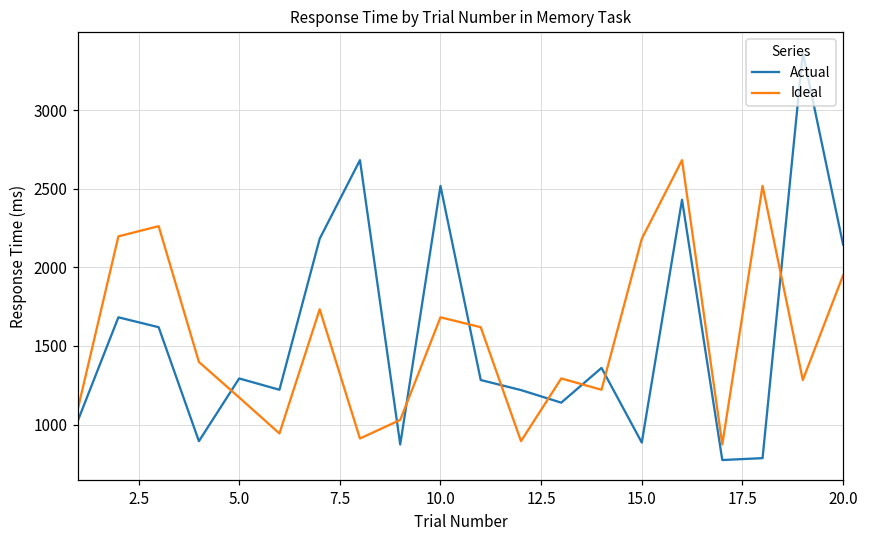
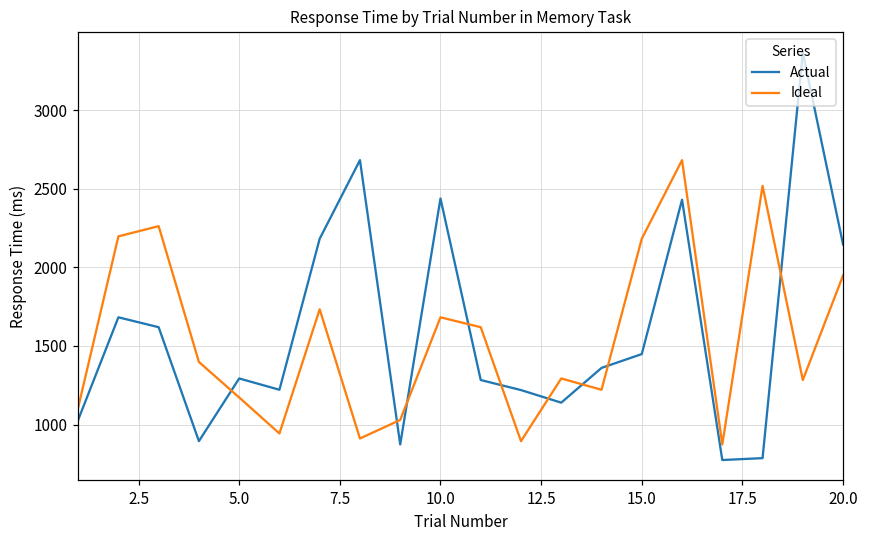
Actual, 10.0: 2520 -> 2440
Actual, 15.0: 890 -> 1450
